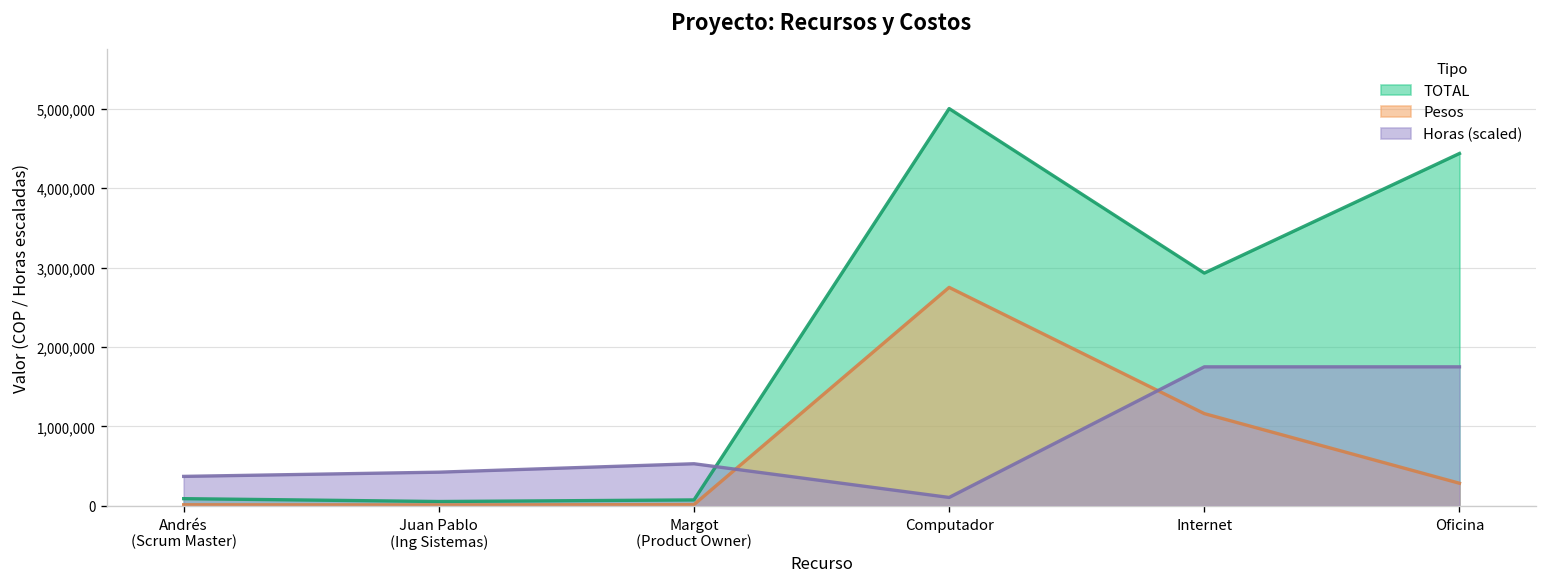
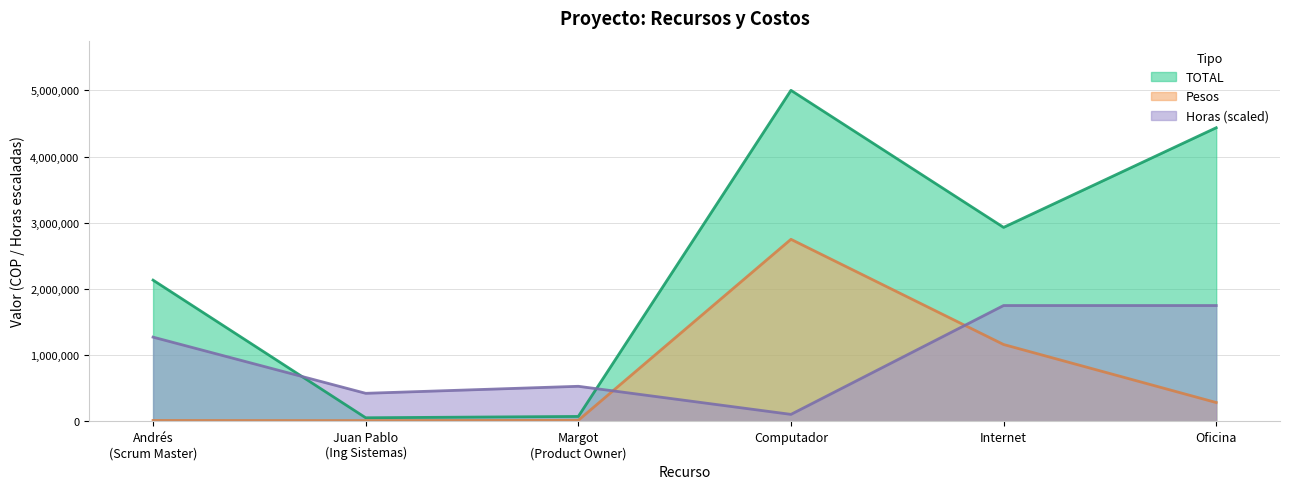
TOTAL, Andrés (Scrum Master): 100,000 -> 2,100,000
Horas (scaled), Andrés (Scrum Master): 400,000 -> 1,300,000
